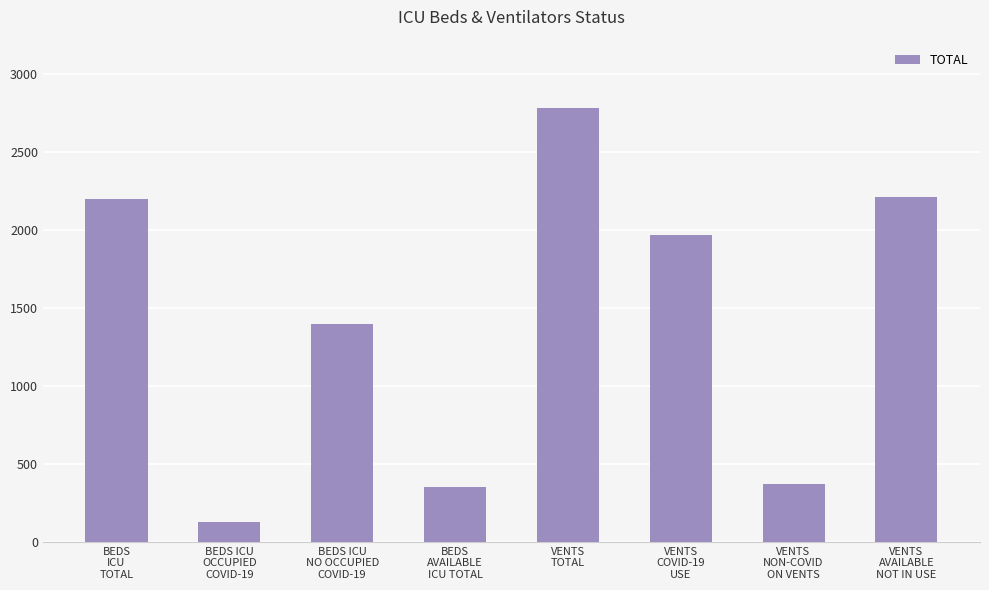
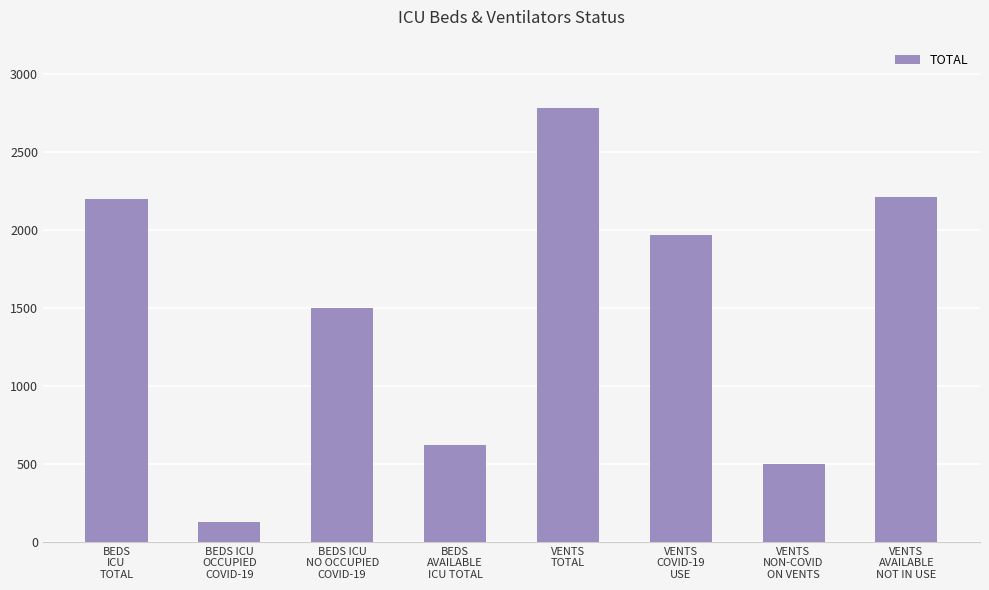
BEDS ICU NO OCCUPIED COVID-19: 1400 -> 1500
BEDS AVAILABLE ICU TOTAL: 350 -> 620
VENTS NON-COVID ON VENTS: 370 -> 500
